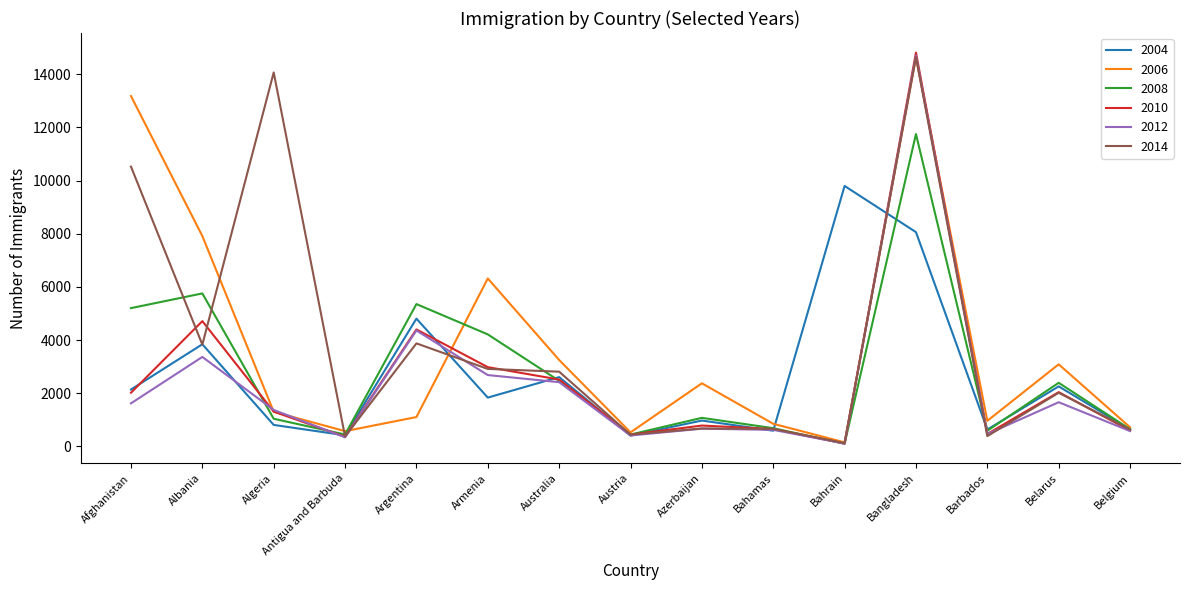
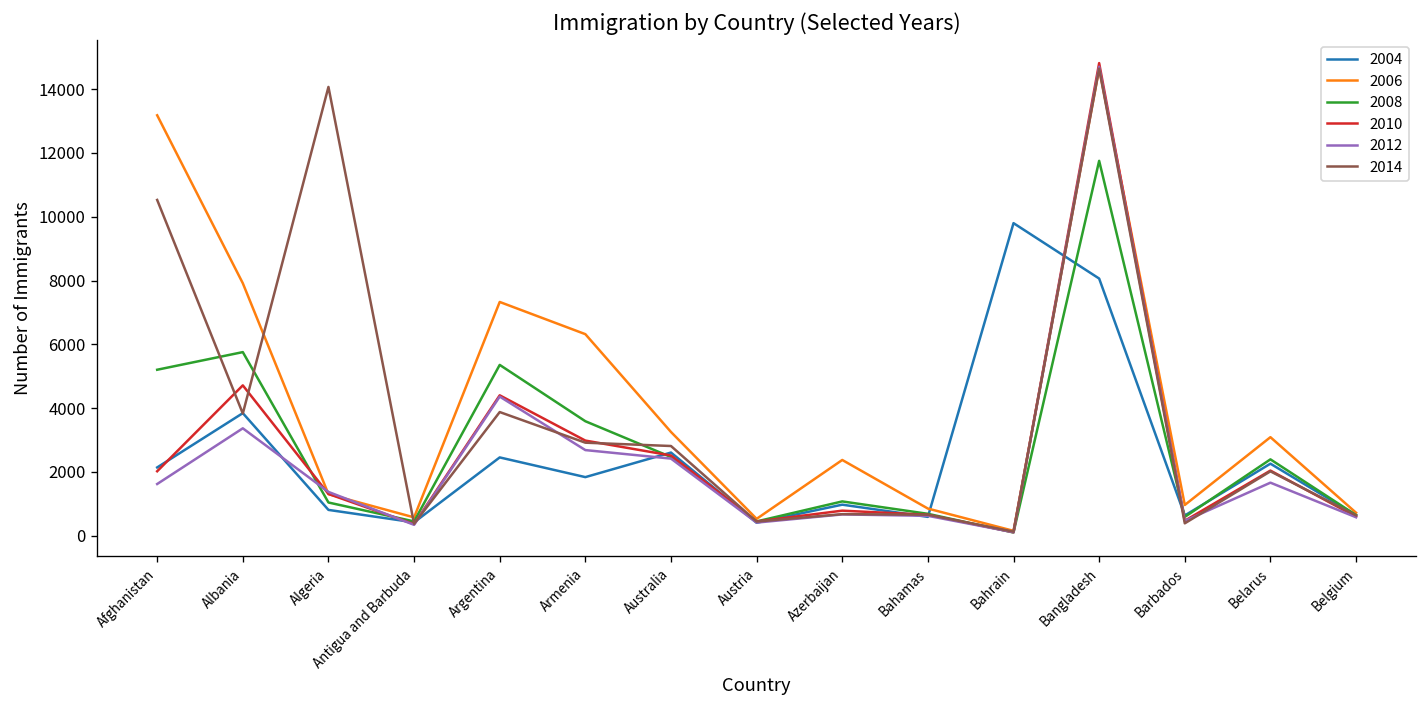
2004, Argentina: 4800 -> 2500
2006, Argentina: 1100 -> 7300
2008, Armenia: 4200 -> 3600
